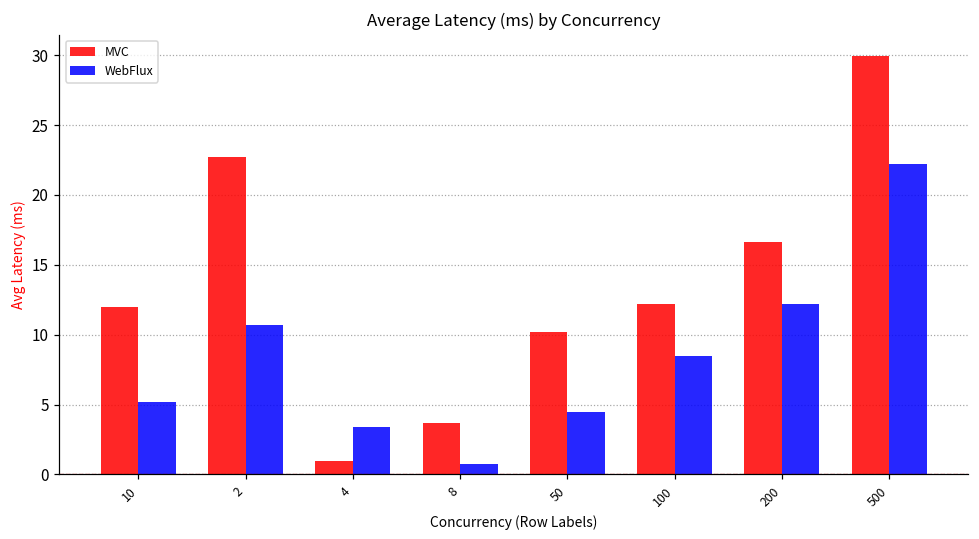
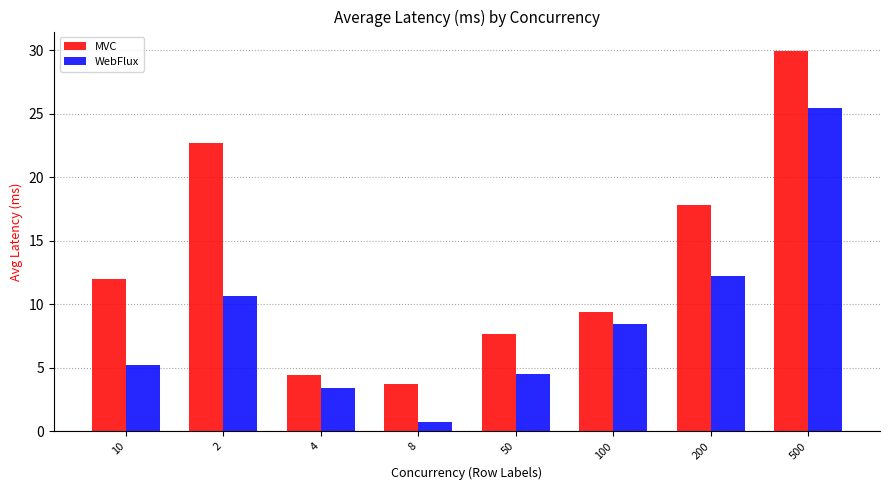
MVC, 4: 0.9 -> 4.4
MVC, 50: 10.2 -> 7.7
MVC, 100: 12.2 -> 9.4
MVC, 200: 16.7 -> 17.8
WebFlux, 500: 22.2 -> 25.5
